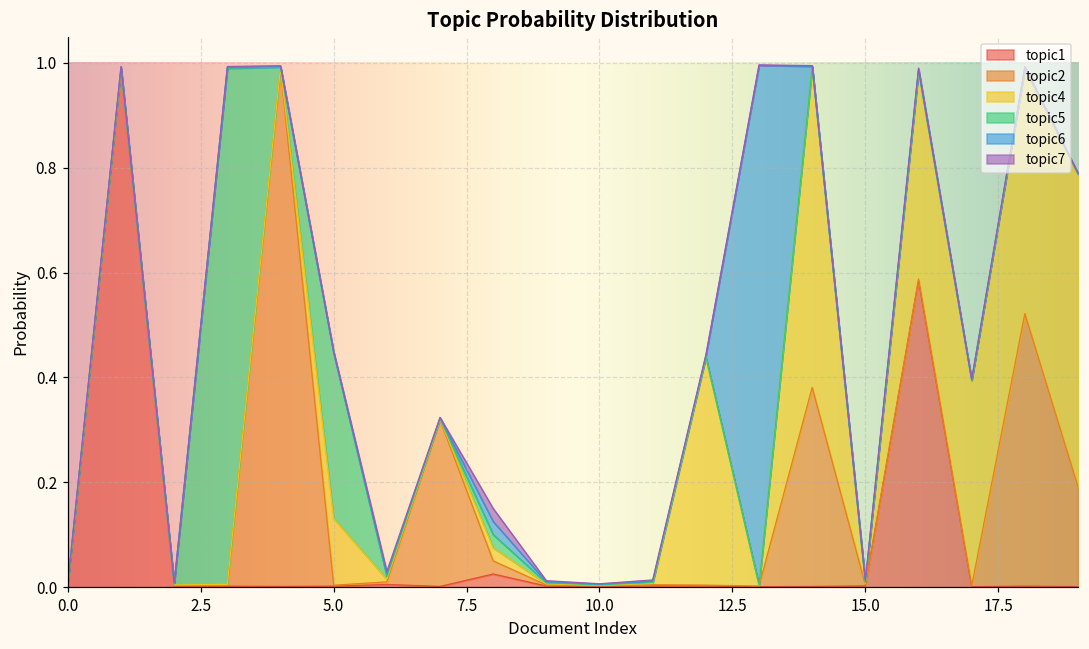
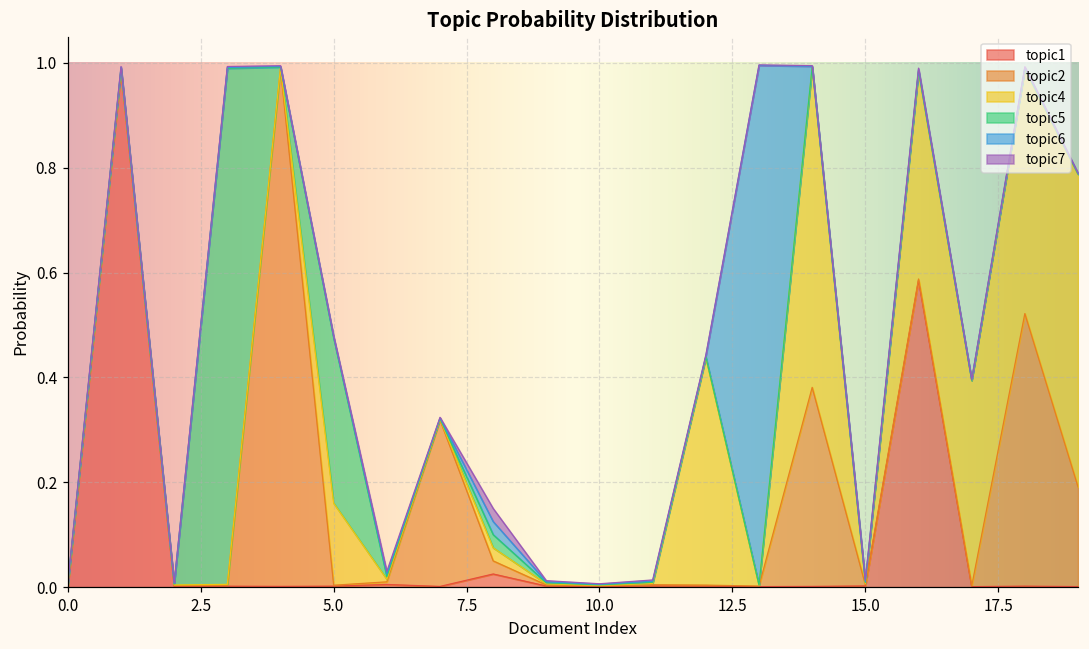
topic4, 5.0: 0.13 -> 0.16
